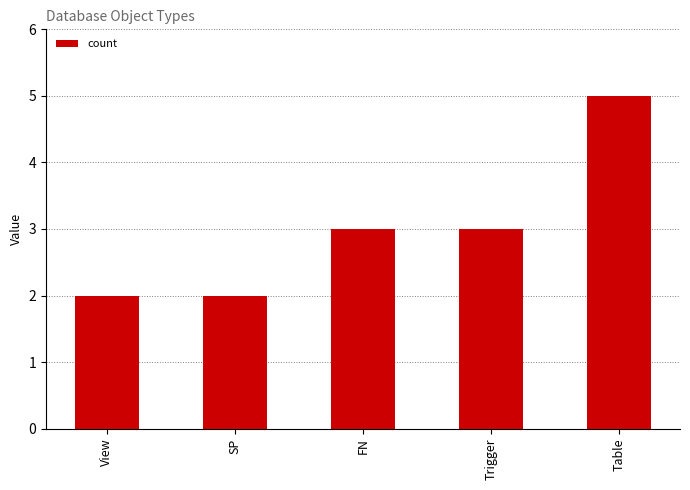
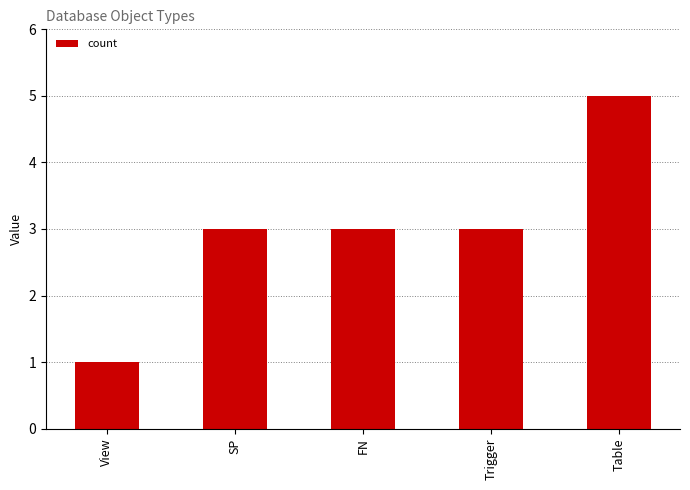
View: 2 -> 1
SP: 2 -> 3
